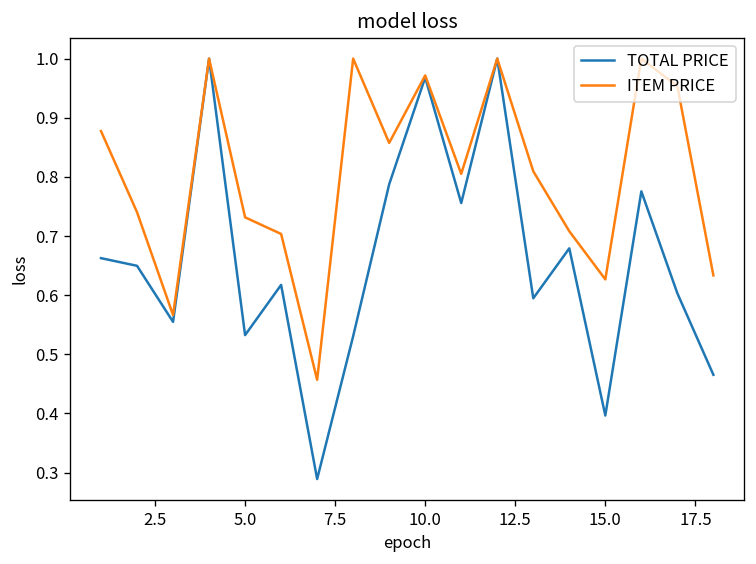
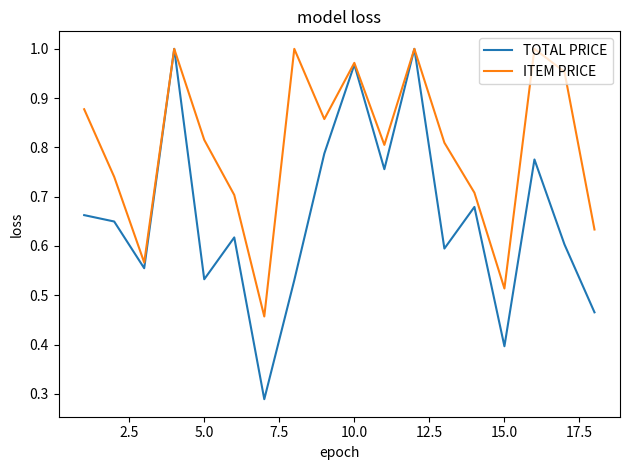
ITEM PRICE, 5.0: 0.73 -> 0.82
ITEM PRICE, 15.0: 0.63 -> 0.51
